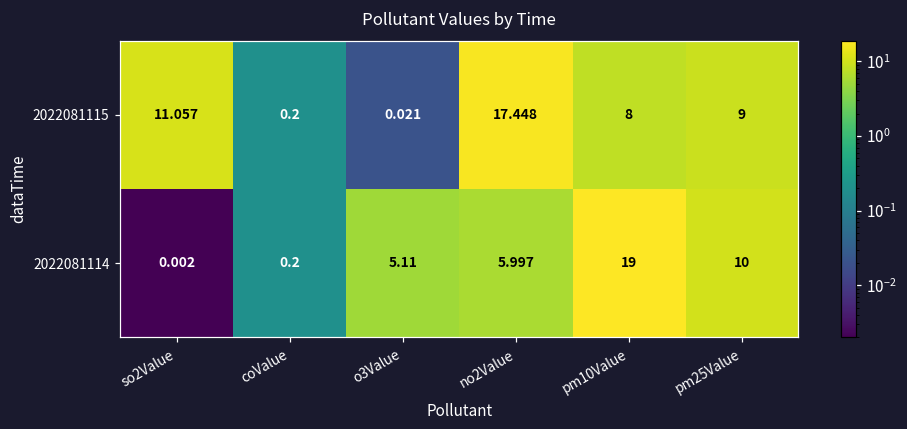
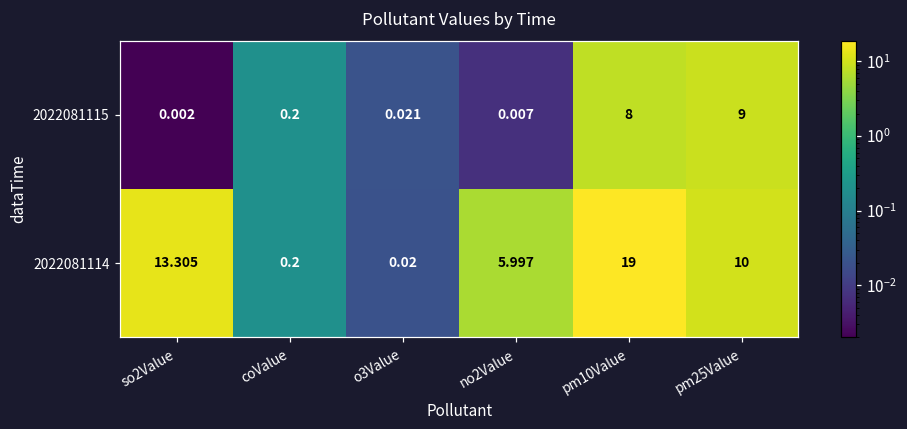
2022081115, so2Value: 11.057 -> 0.002
2022081115, no2Value: 17.448 -> 0.007
2022081114, so2Value: 0.002 -> 13.305
2022081114, o3Value: 5.11 -> 0.02
